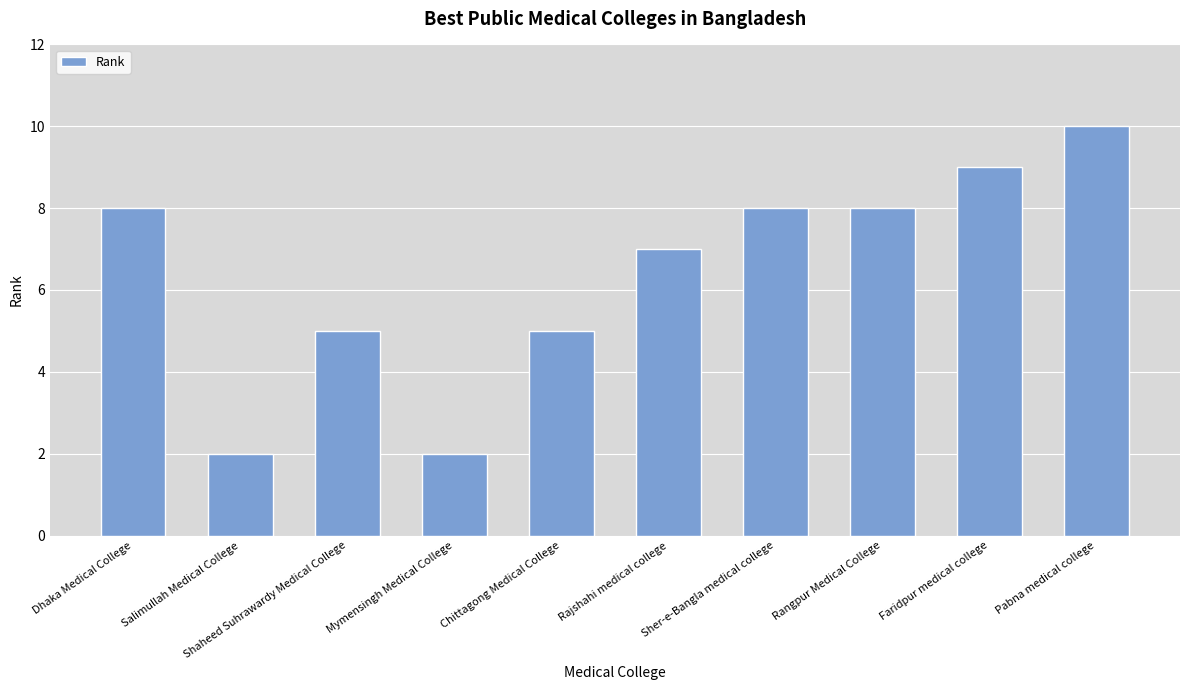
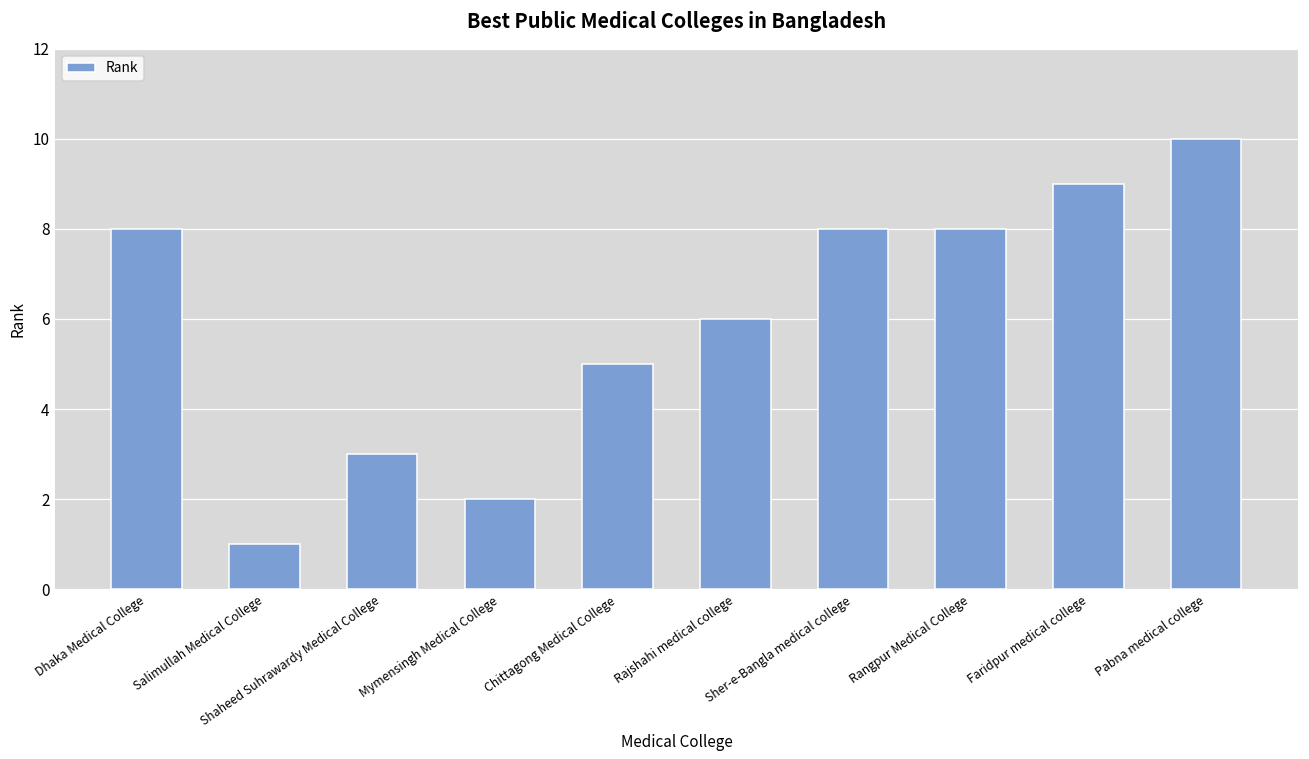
Salimullah Medical College: 2 -> 1
Shaheed Suhrawardy Medical College: 5 -> 3
Rajshahi medical college: 7 -> 6
